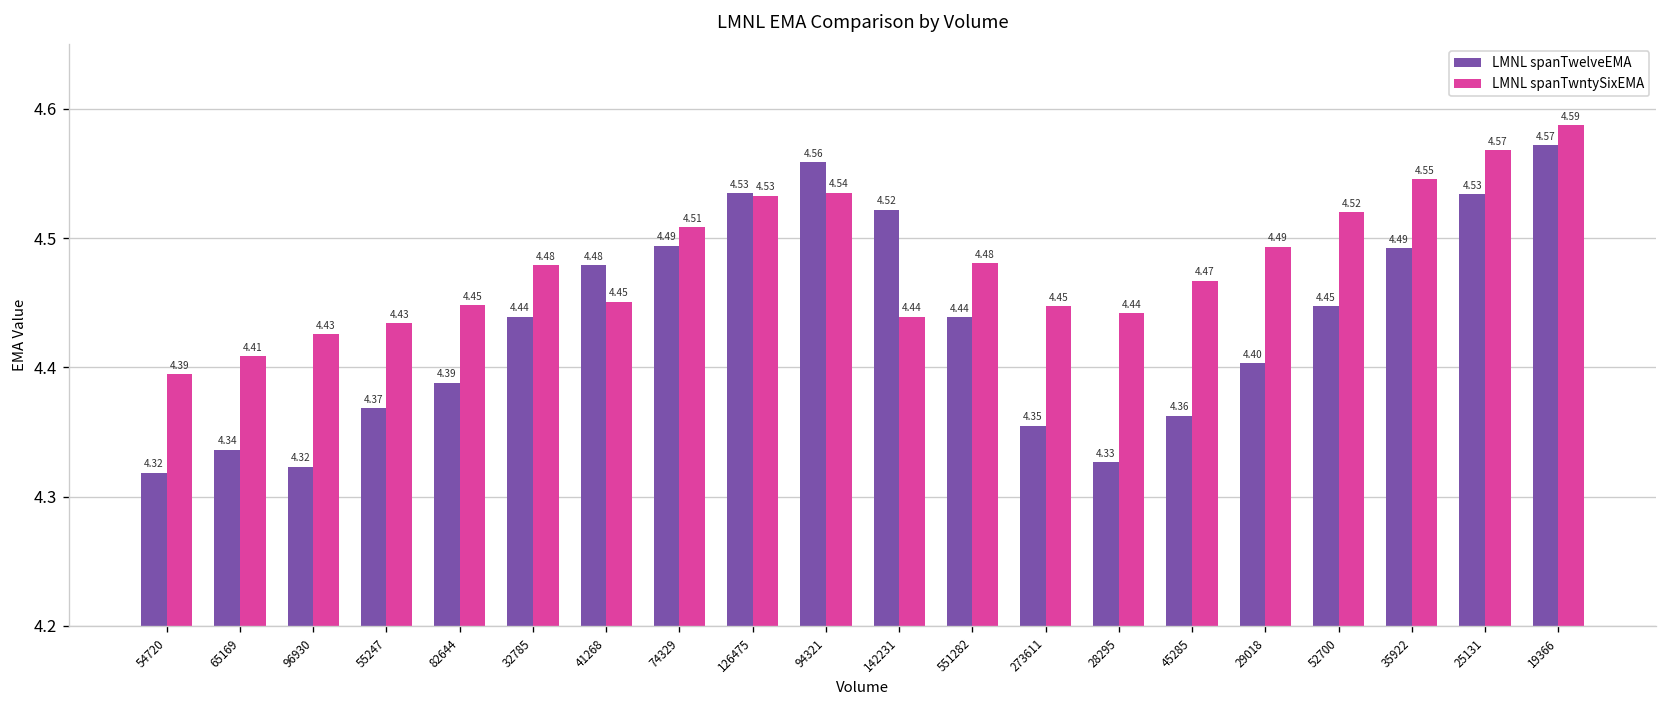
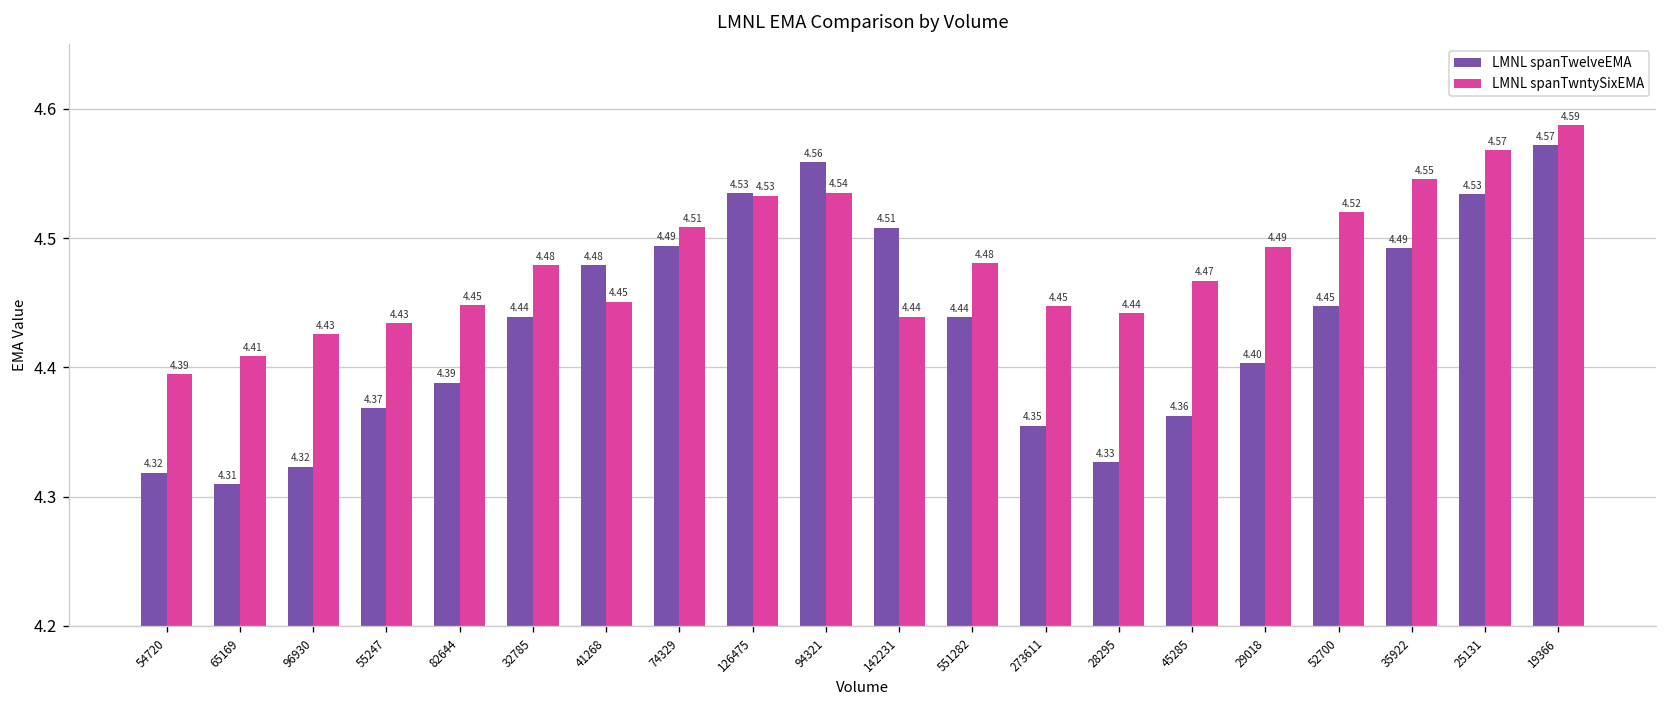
LMNL spanTwelveEMA, 65169: 4.34 -> 4.31
LMNL spanTwelveEMA, 142231: 4.52 -> 4.51
